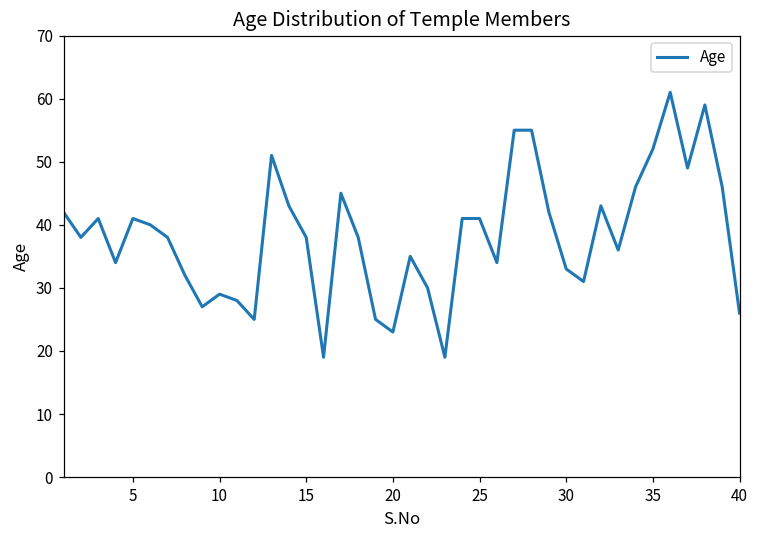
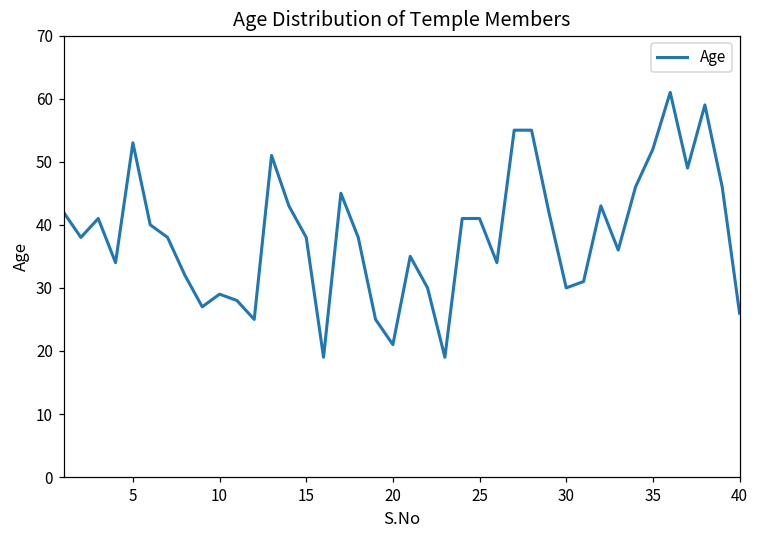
5: 41 -> 53
20: 23 -> 21
30: 33 -> 30
